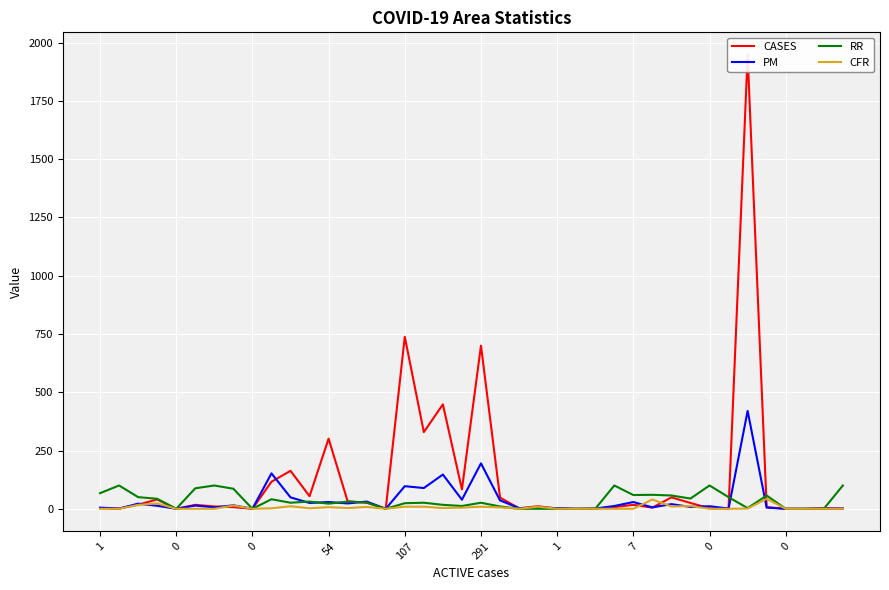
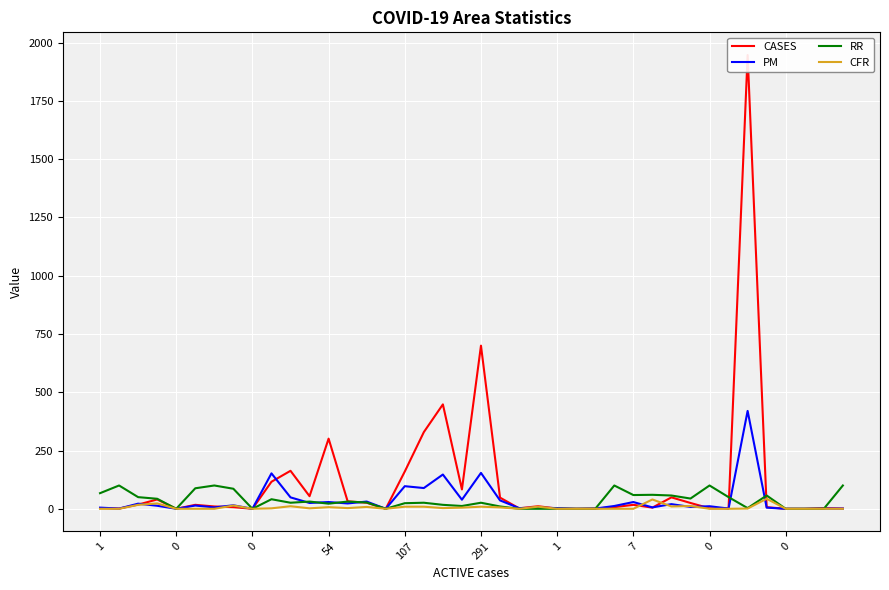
CASES, 107: 740 -> 160
PM, 291: 200 -> 150
